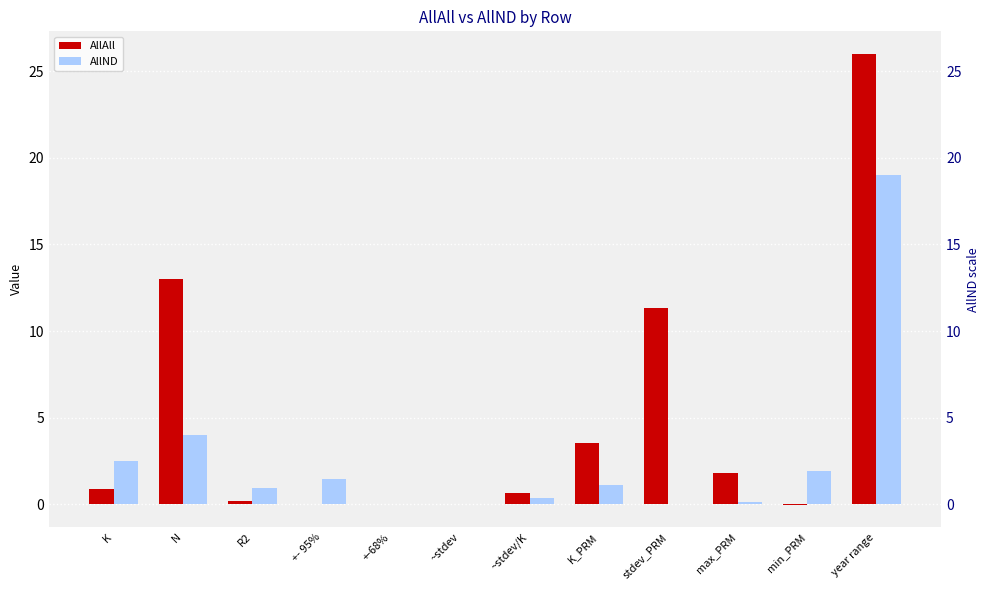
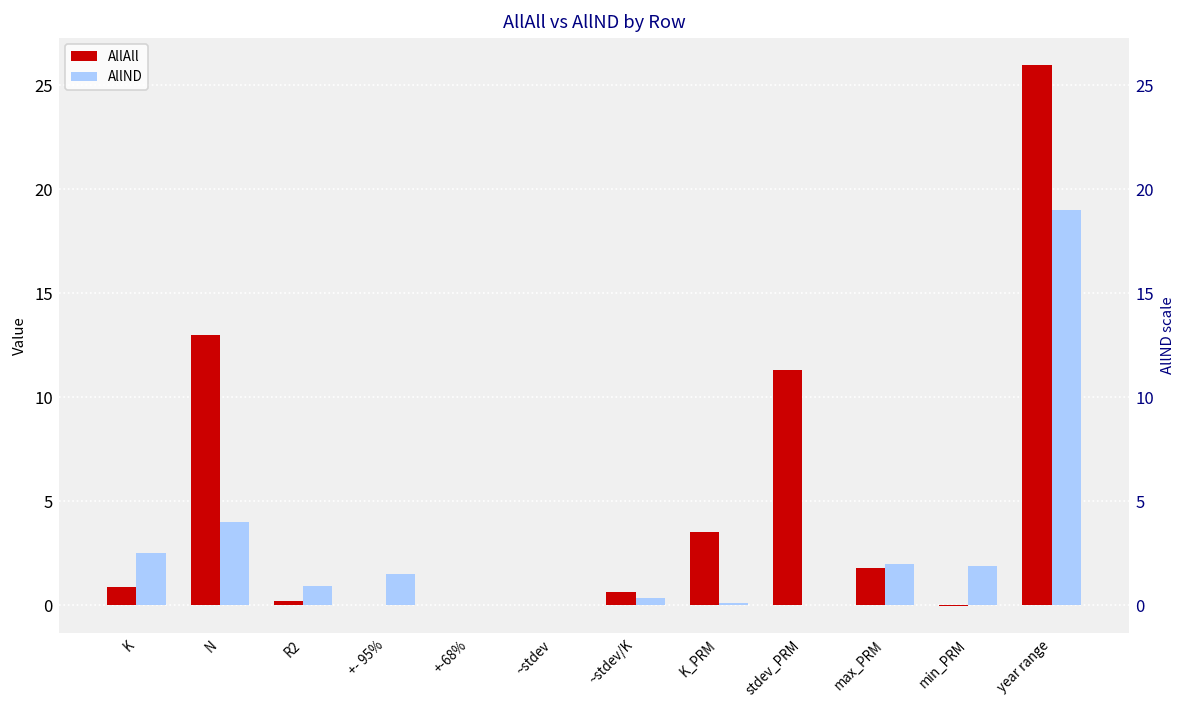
AllND, K_PRM: 1.1 -> 0.1
AllND, max_PRM: 0.1 -> 2.0
